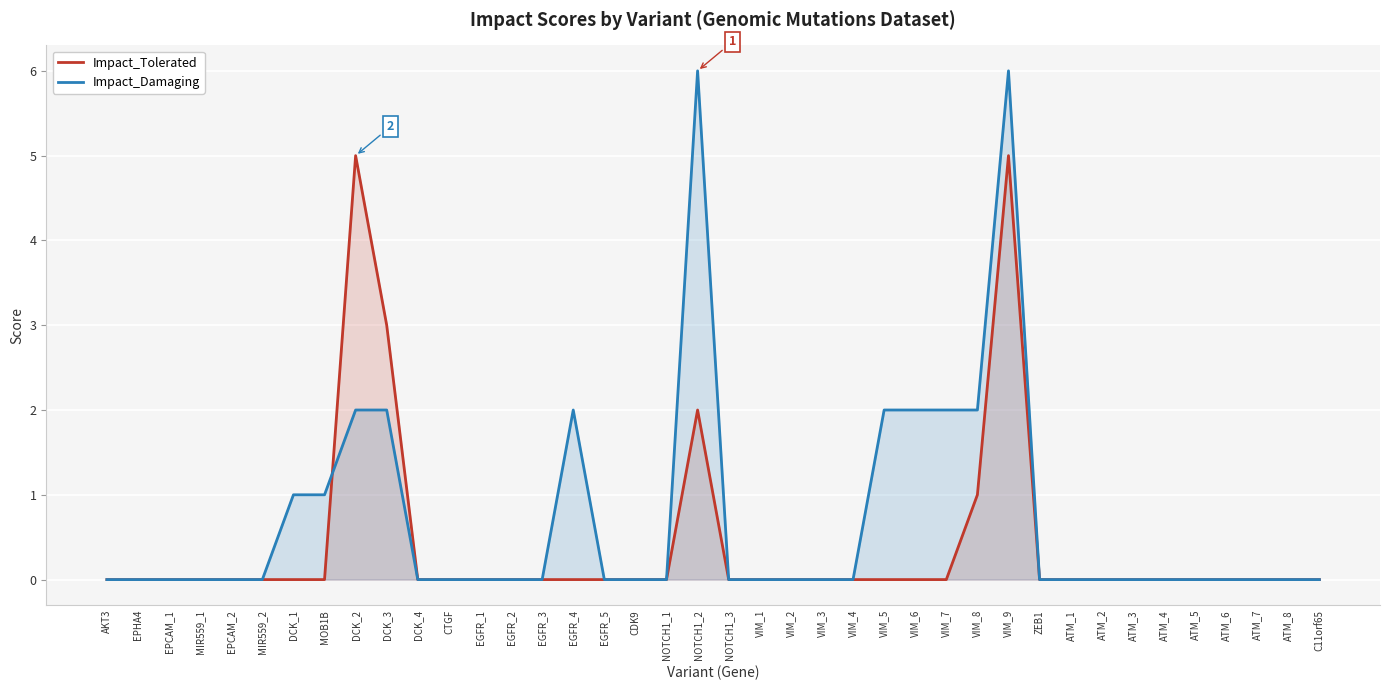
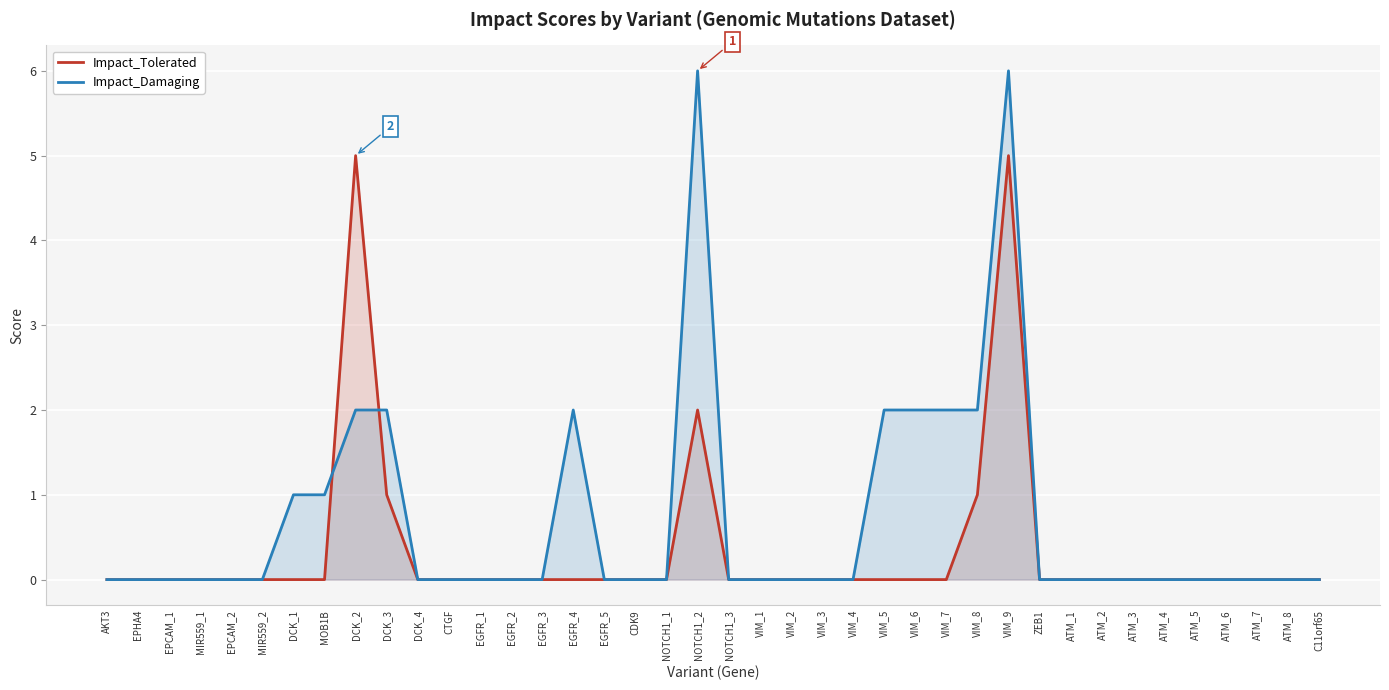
Impact_Tolerated, DCK_3: 3 -> 1
